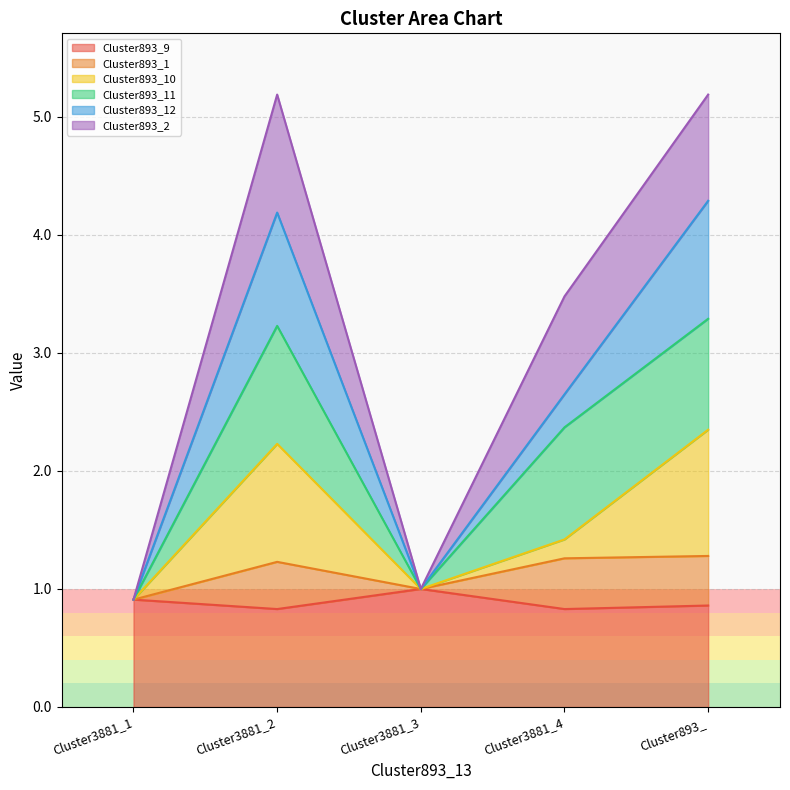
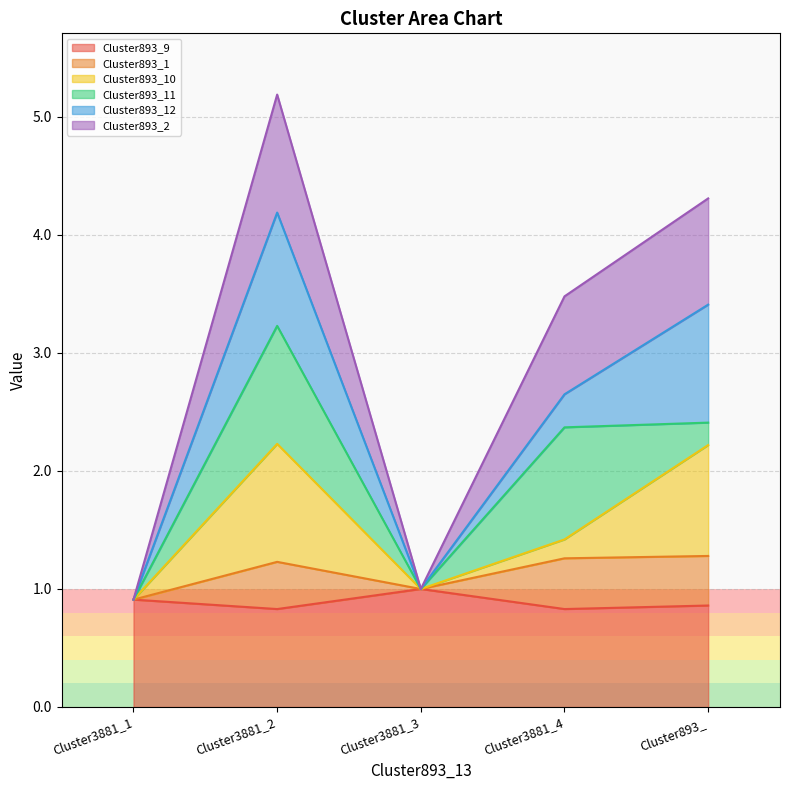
Cluster893_10, Cluster893_: 1.07 -> 0.94
Cluster893_11, Cluster893_: 0.94 -> 0.19
